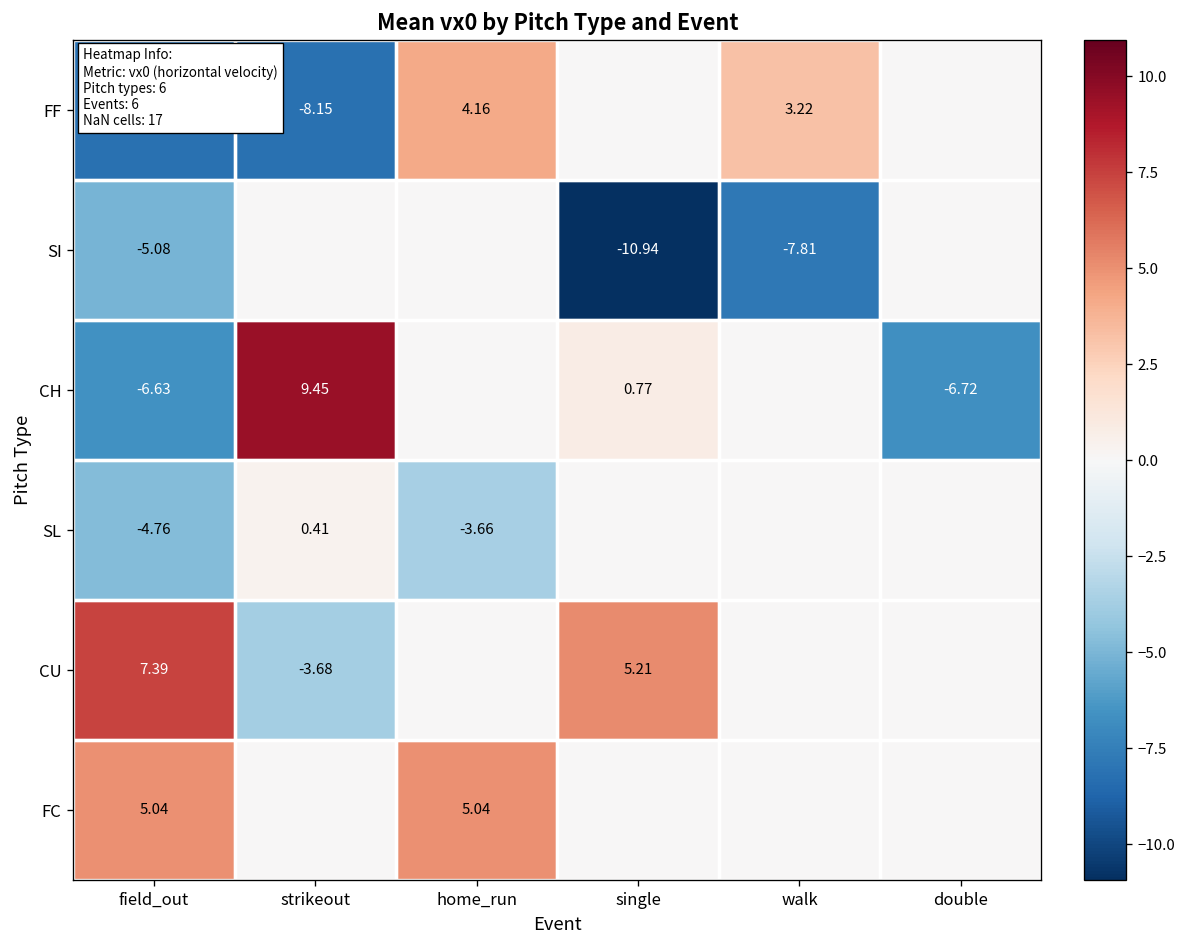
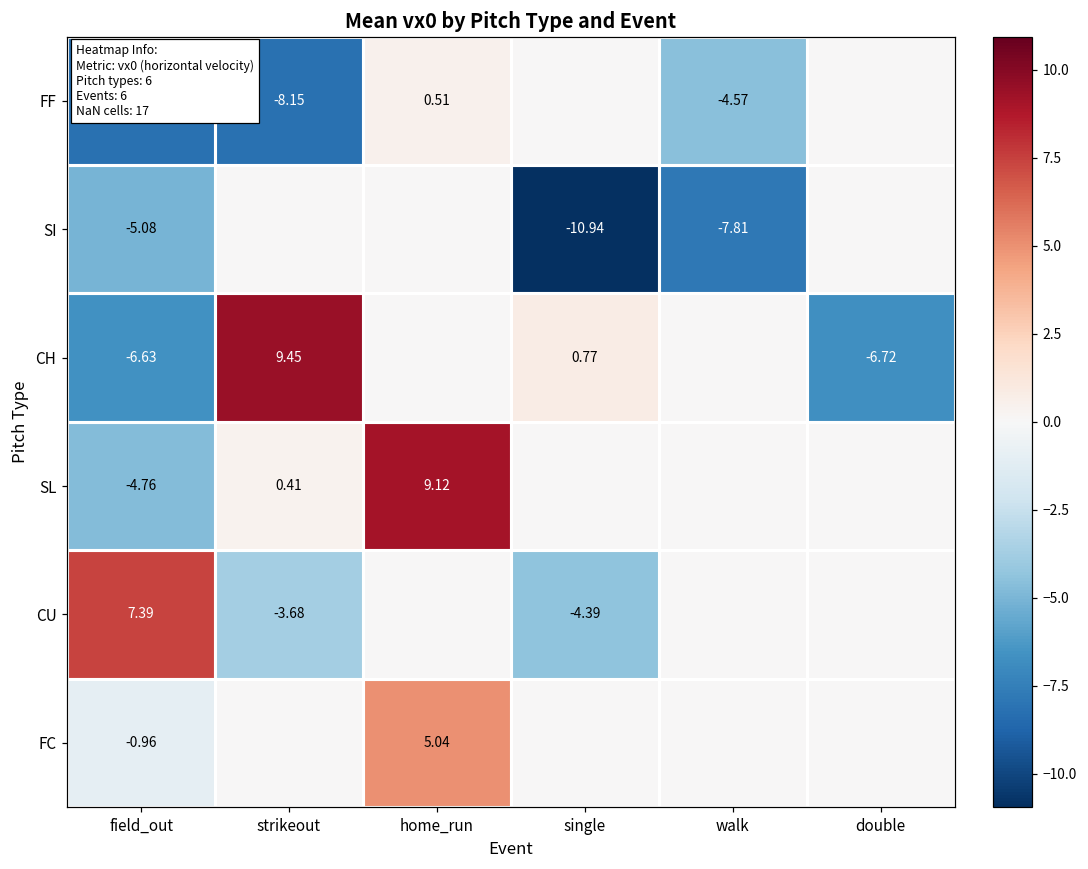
FF, home_run: 4.16 -> 0.51
FF, walk: 3.22 -> -4.57
SL, home_run: -3.66 -> 9.12
CU, single: 5.21 -> -4.39
FC, field_out: 5.04 -> -0.96
